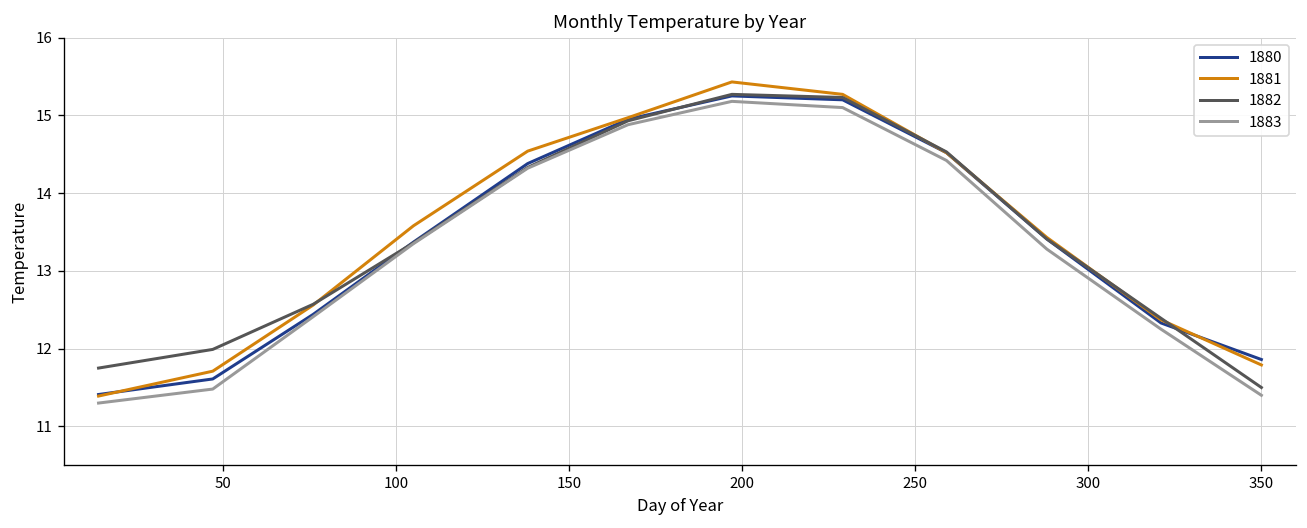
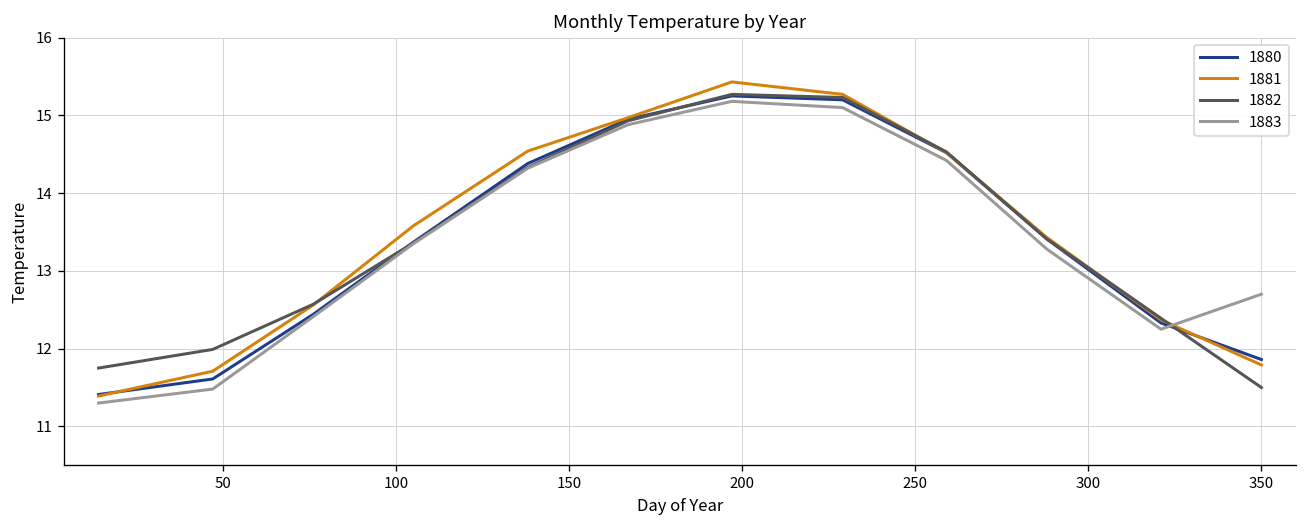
1883, 350: 11.4 -> 12.7
